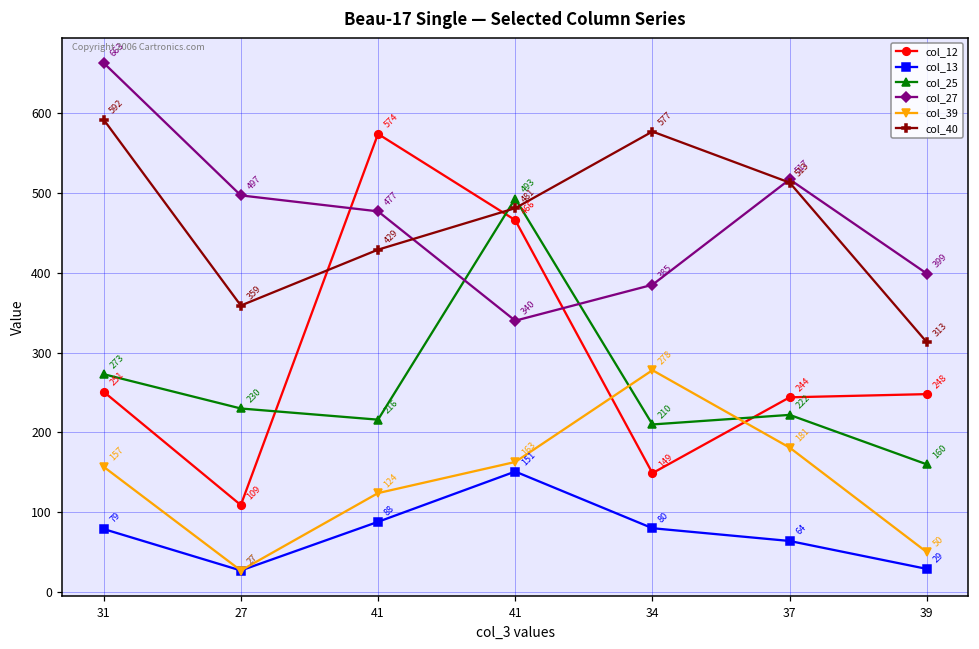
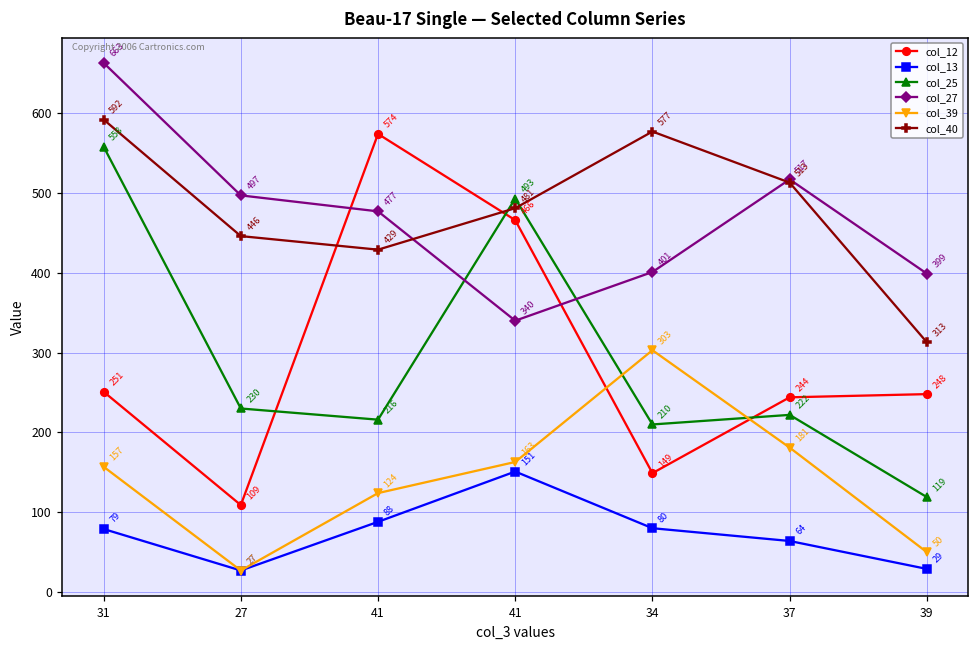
col_25, 31: 273 -> 558
col_40, 27: 359 -> 446
col_27, 34: 385 -> 401
col_39, 34: 278 -> 303
col_25, 39: 160 -> 119
